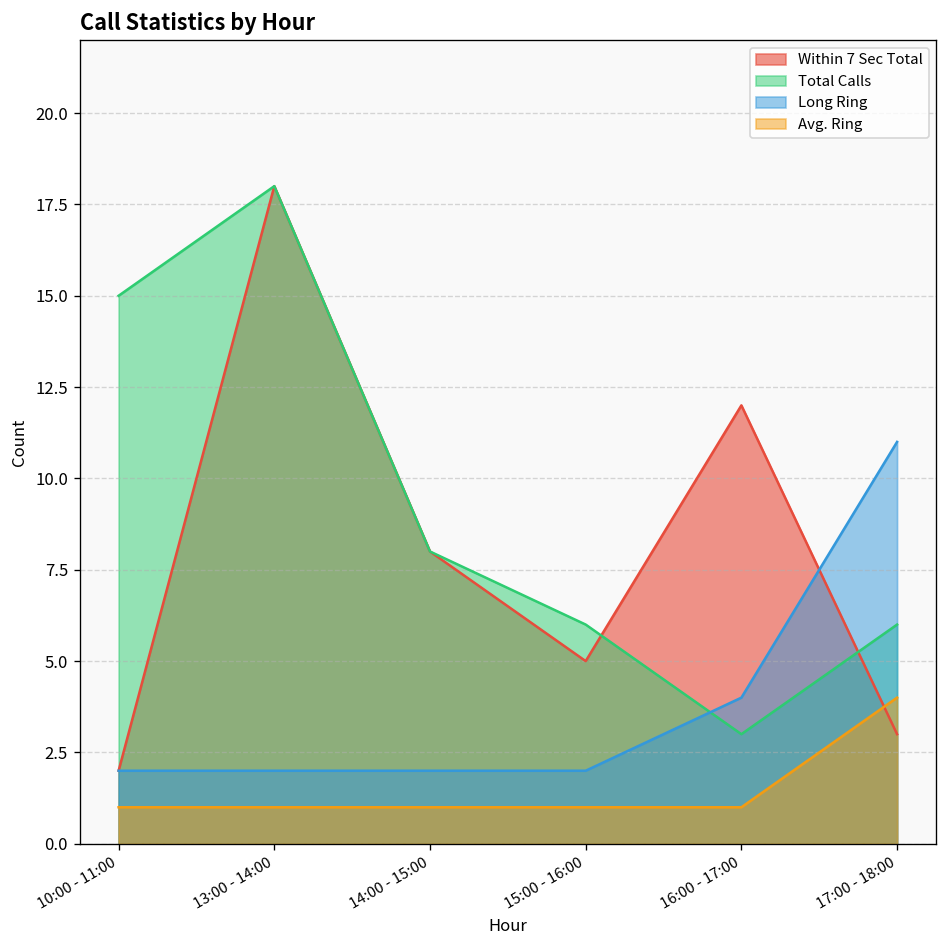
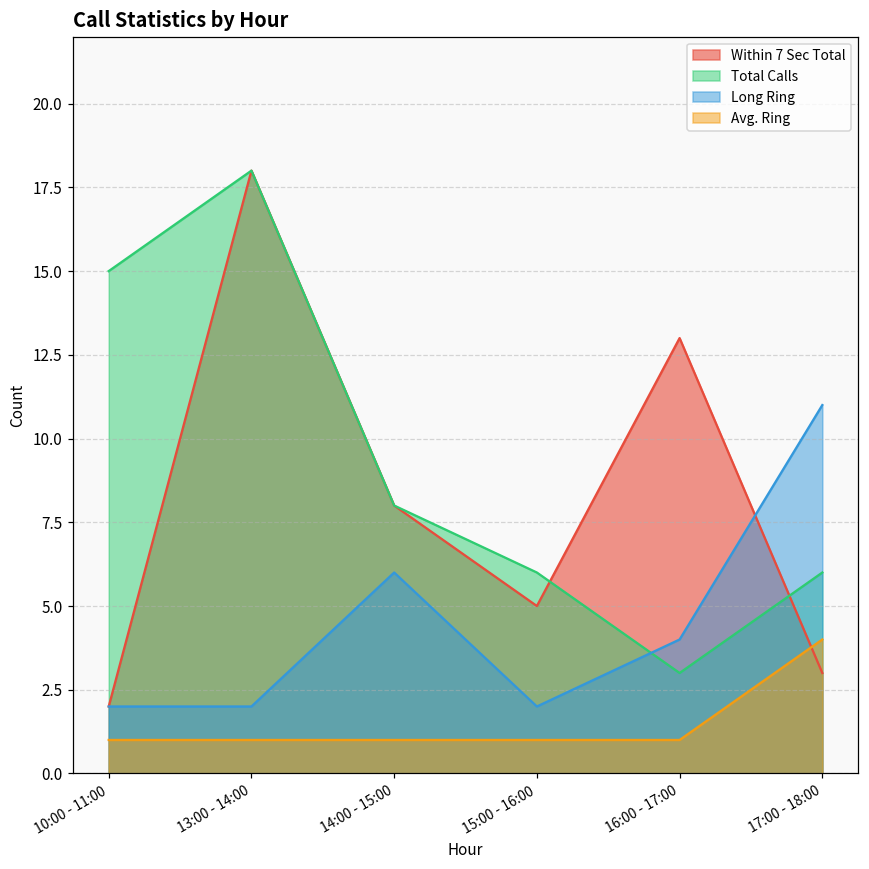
Long Ring, 14:00 - 15:00: 2 -> 6
Within 7 Sec Total, 16:00 - 17:00: 12 -> 13
